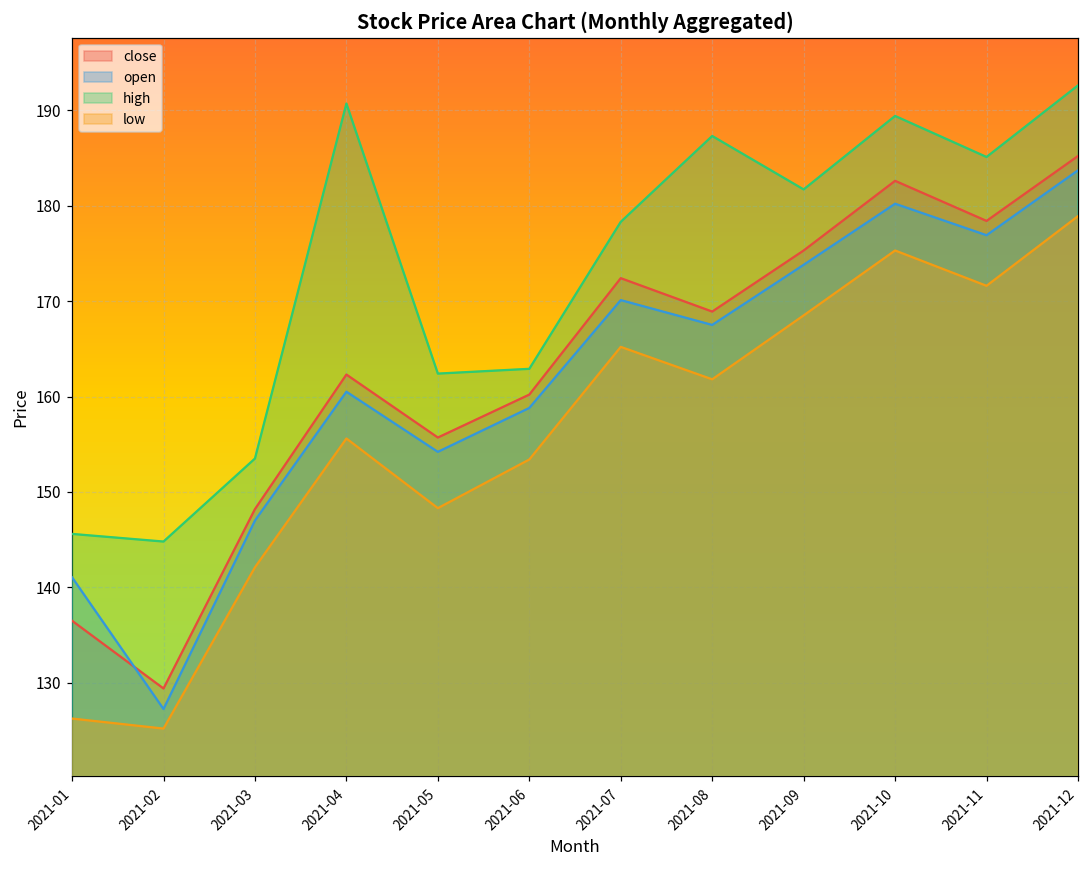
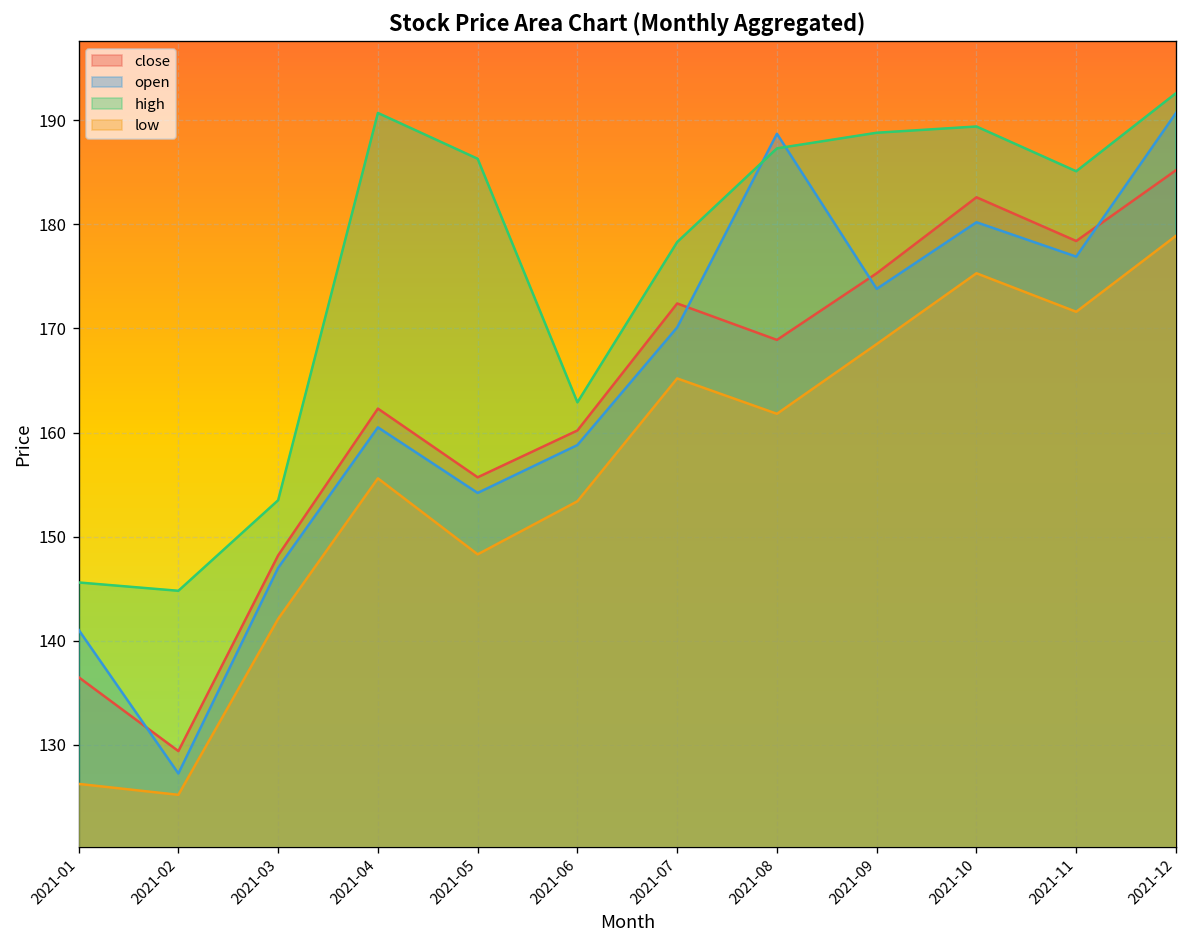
high, 2021-05: 162 -> 186
open, 2021-08: 168 -> 189
high, 2021-09: 182 -> 189
open, 2021-12: 184 -> 191
